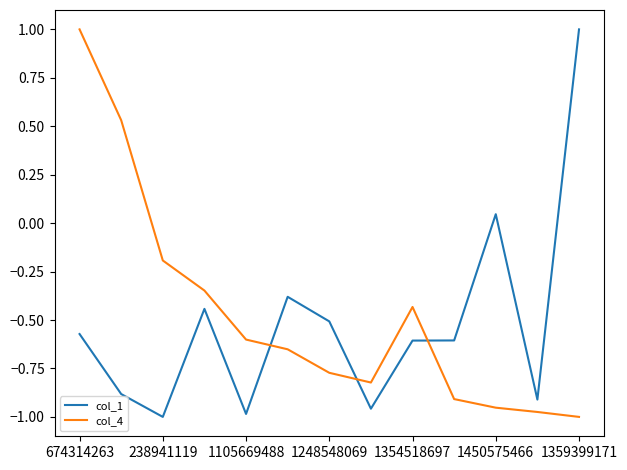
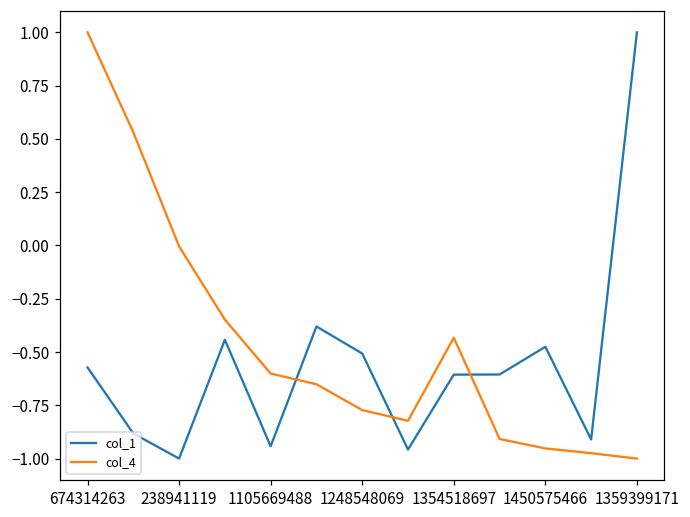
col_4, 238941119: -0.19 -> 0.00
col_1, 1105669488: -0.98 -> -0.94
col_1, 1450575466: 0.05 -> -0.48
